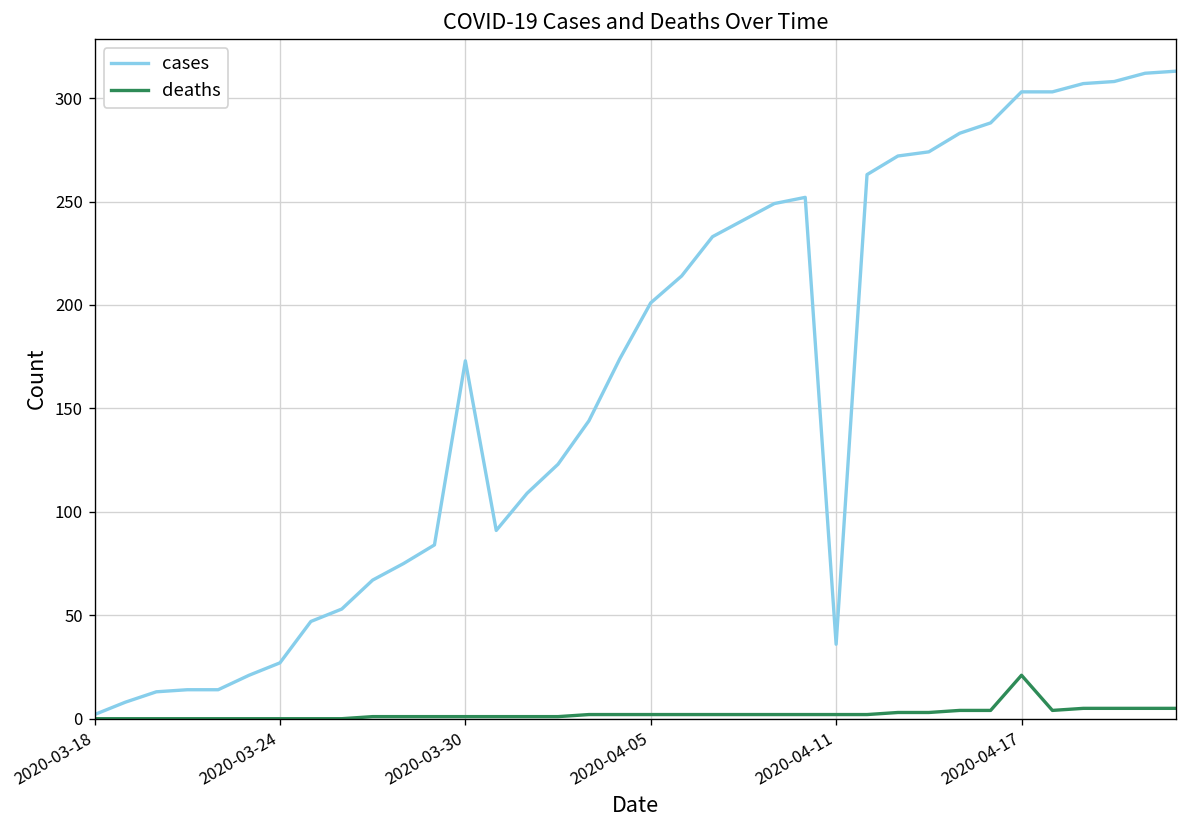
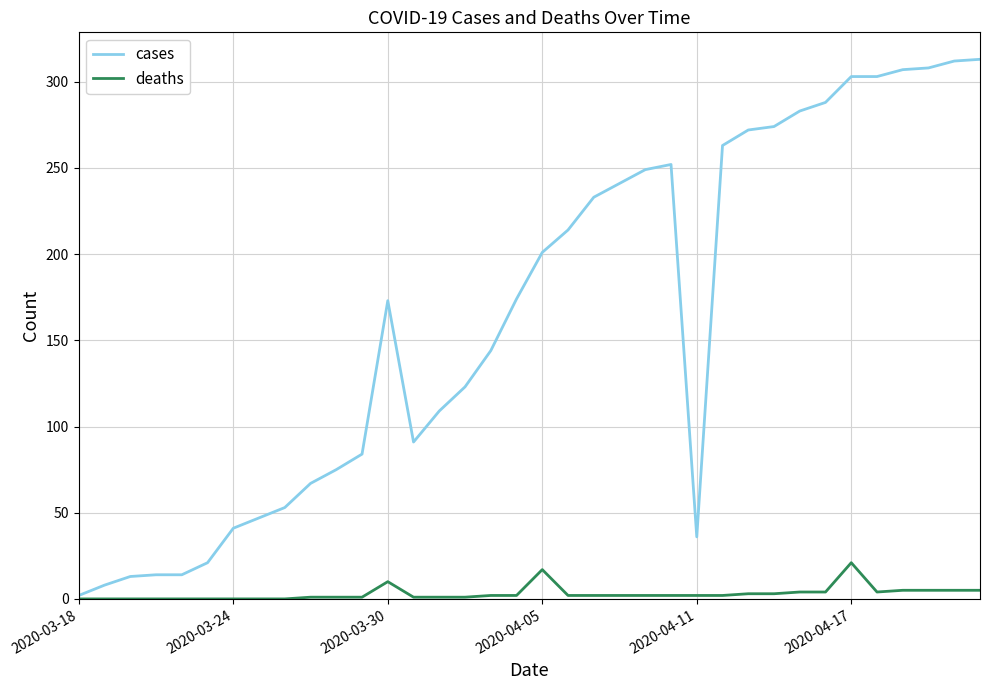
cases, 2020-03-24: 27 -> 41
deaths, 2020-03-30: 1 -> 10
deaths, 2020-04-05: 2 -> 17
